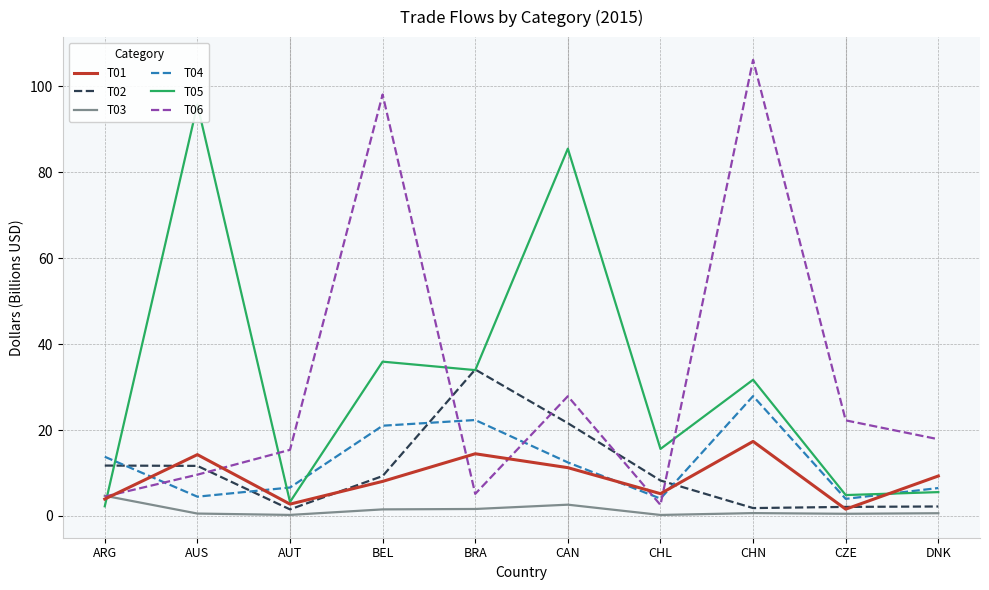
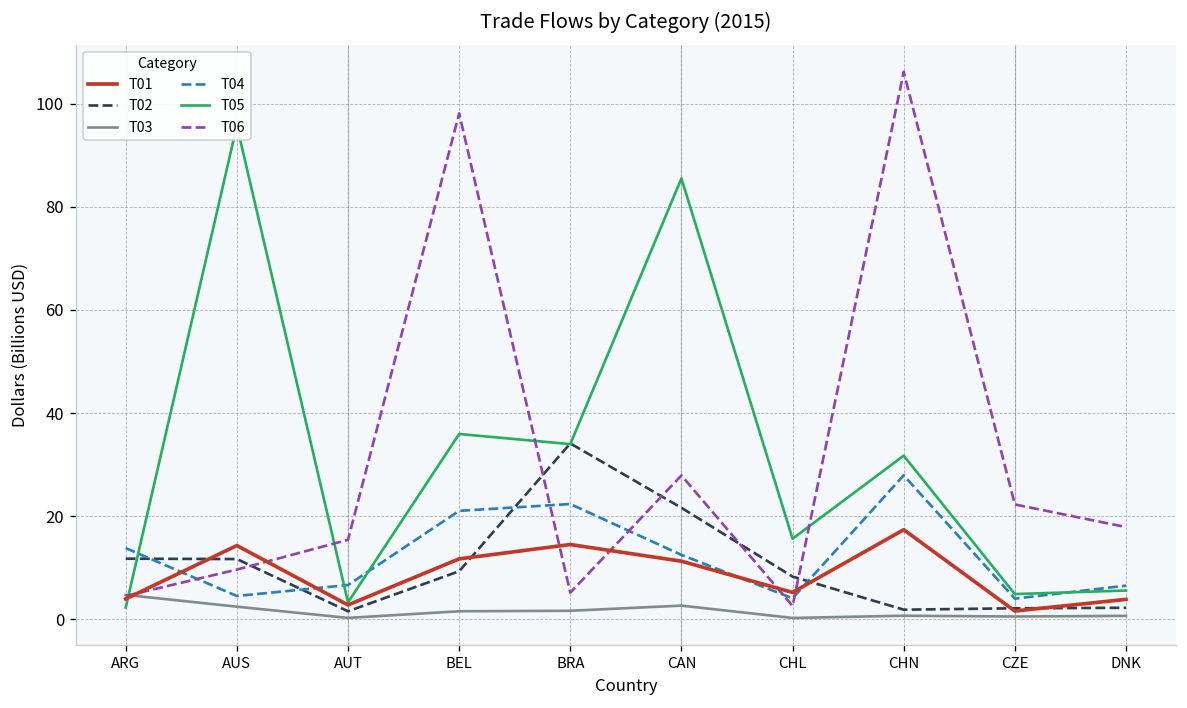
T03, AUS: 1 -> 2
T01, BEL: 8 -> 12
T01, DNK: 9 -> 4
